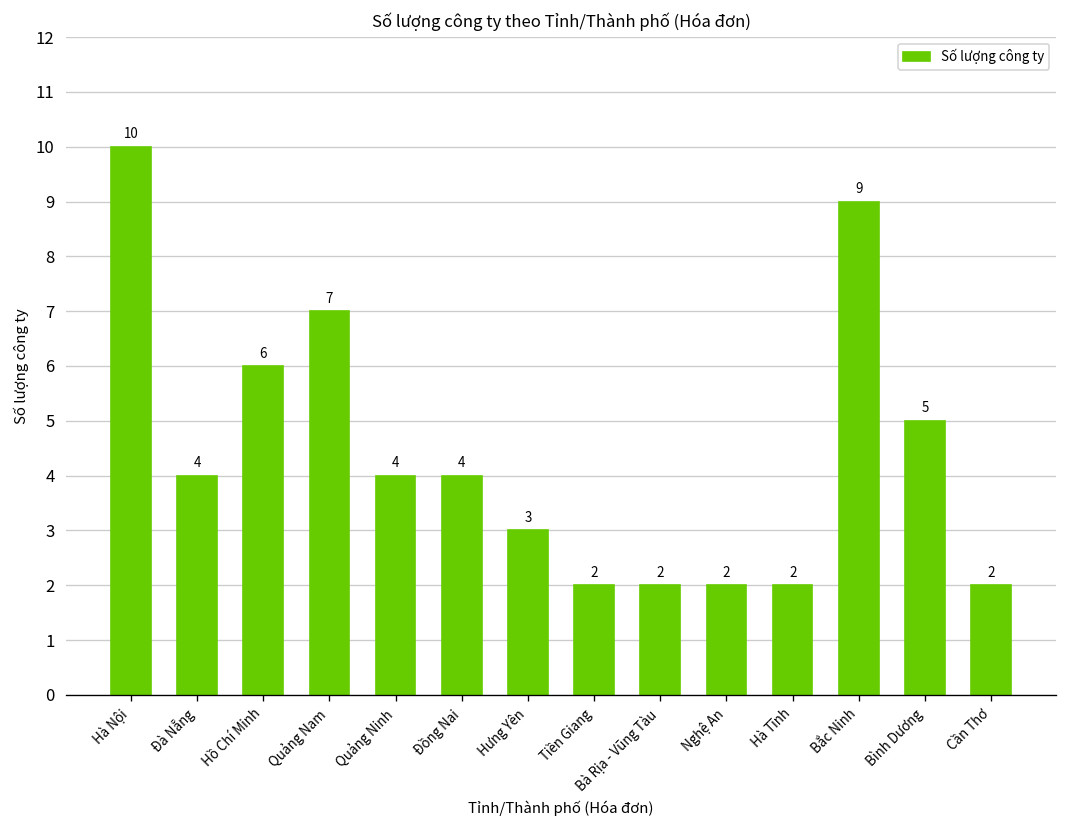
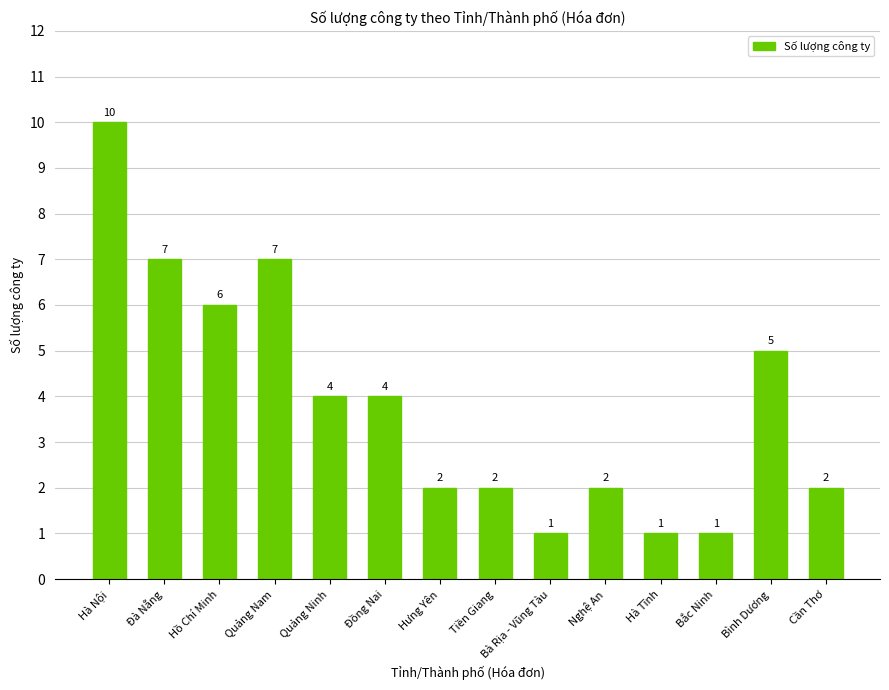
Đà Nẵng: 4 -> 7
Hưng Yên: 3 -> 2
Bà Rịa - Vũng Tàu: 2 -> 1
Hà Tĩnh: 2 -> 1
Bắc Ninh: 9 -> 1
